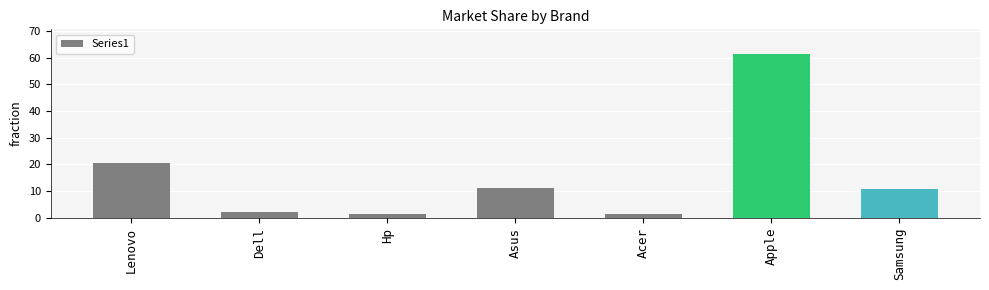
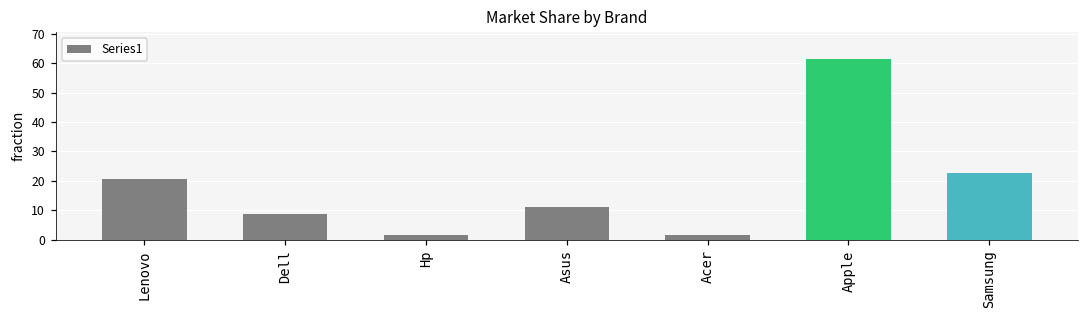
Dell: 2 -> 9
Samsung: 11 -> 23
